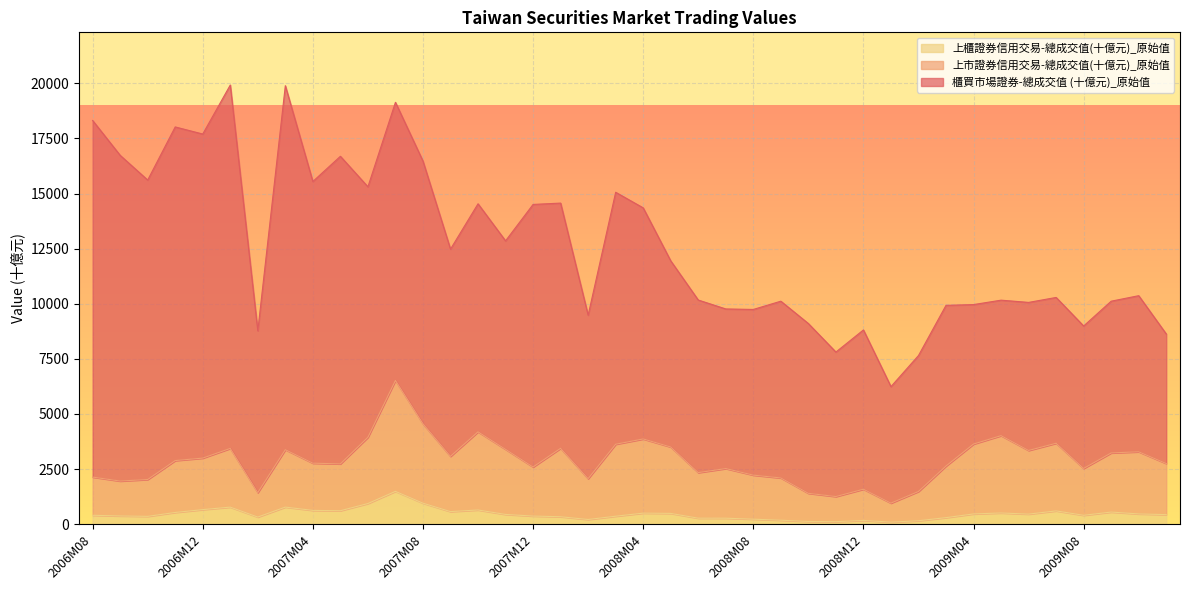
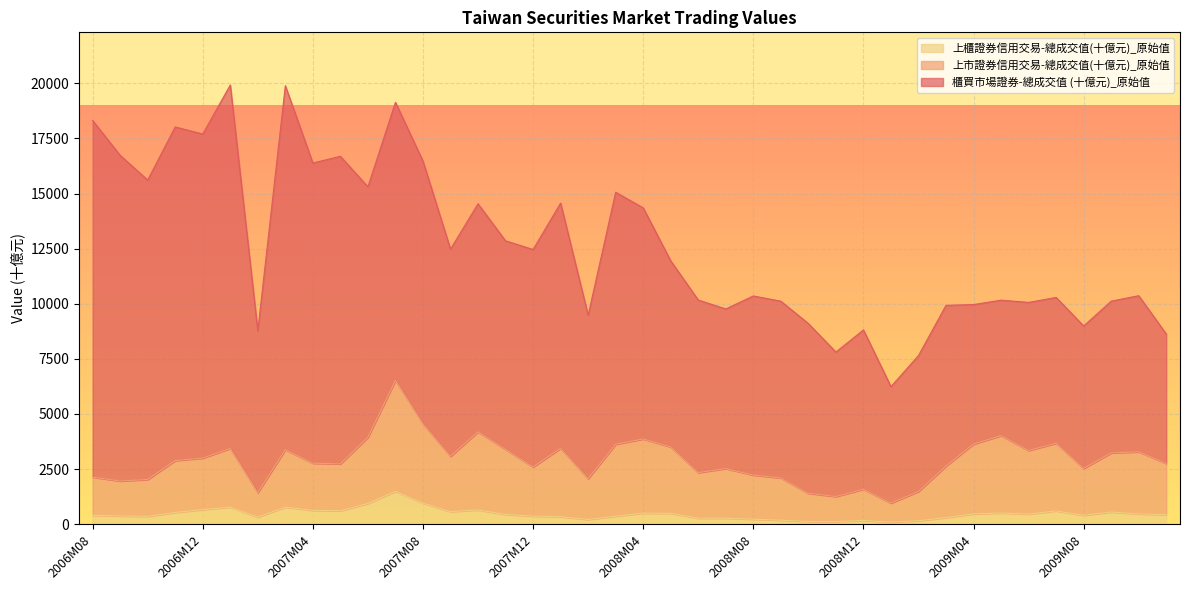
櫃買市場證券-總成交值 (十億元)_原始值, 2007M04: 12800 -> 13600
櫃買市場證券-總成交值 (十億元)_原始值, 2007M12: 11900 -> 9900
櫃買市場證券-總成交值 (十億元)_原始值, 2008M08: 7500 -> 8100
